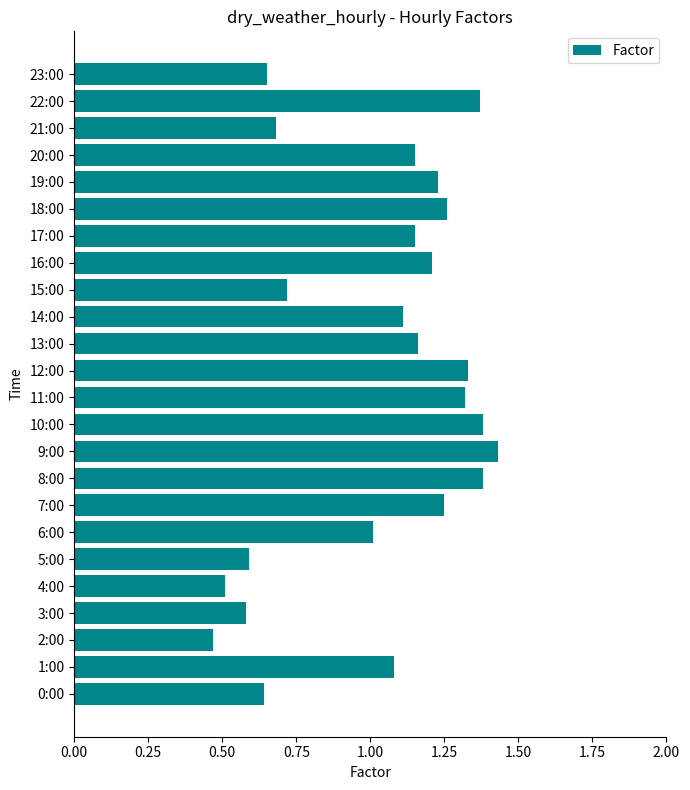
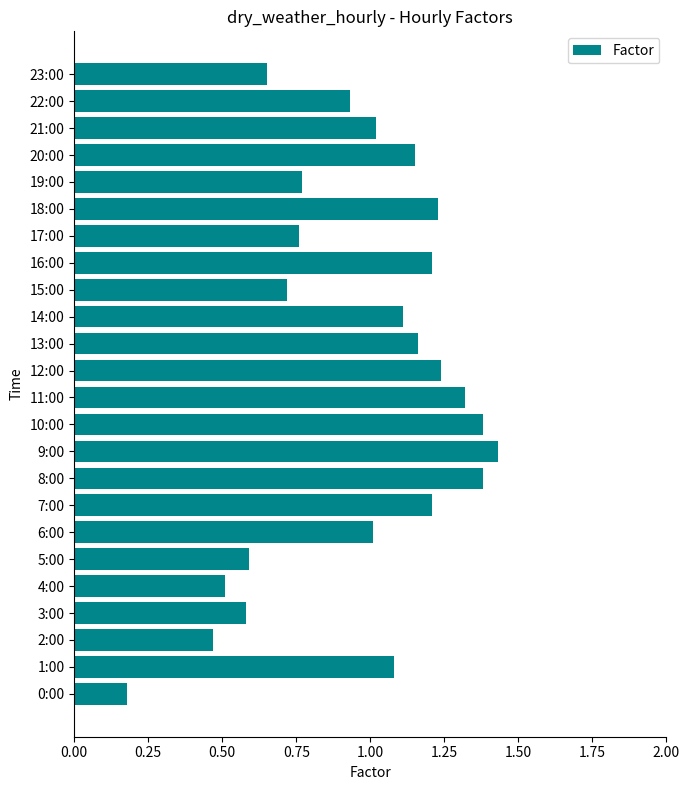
22:00: 1.37 -> 0.93
21:00: 0.68 -> 1.02
19:00: 1.23 -> 0.77
18:00: 1.26 -> 1.23
17:00: 1.15 -> 0.76
12:00: 1.33 -> 1.24
7:00: 1.25 -> 1.21
0:00: 0.64 -> 0.18
